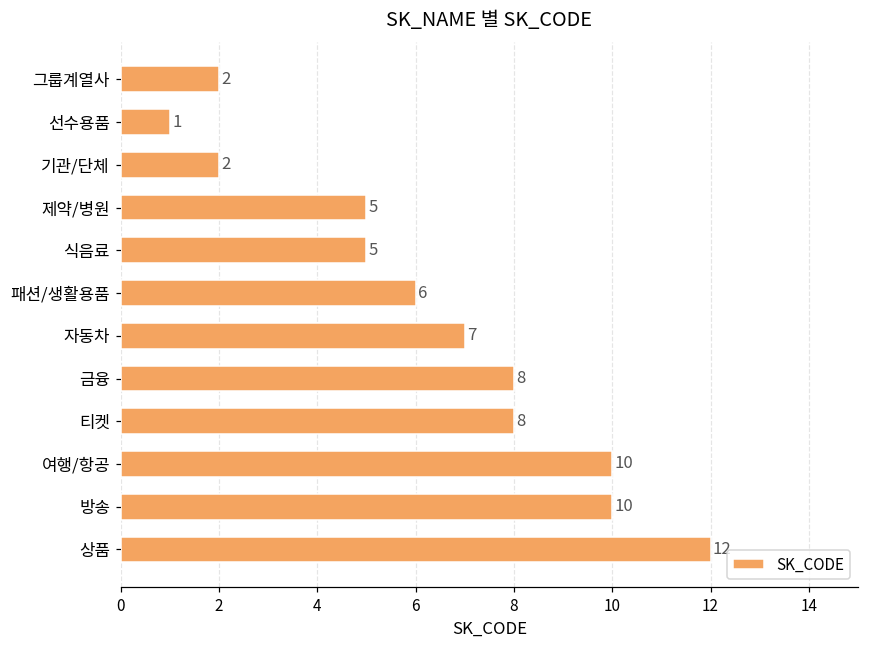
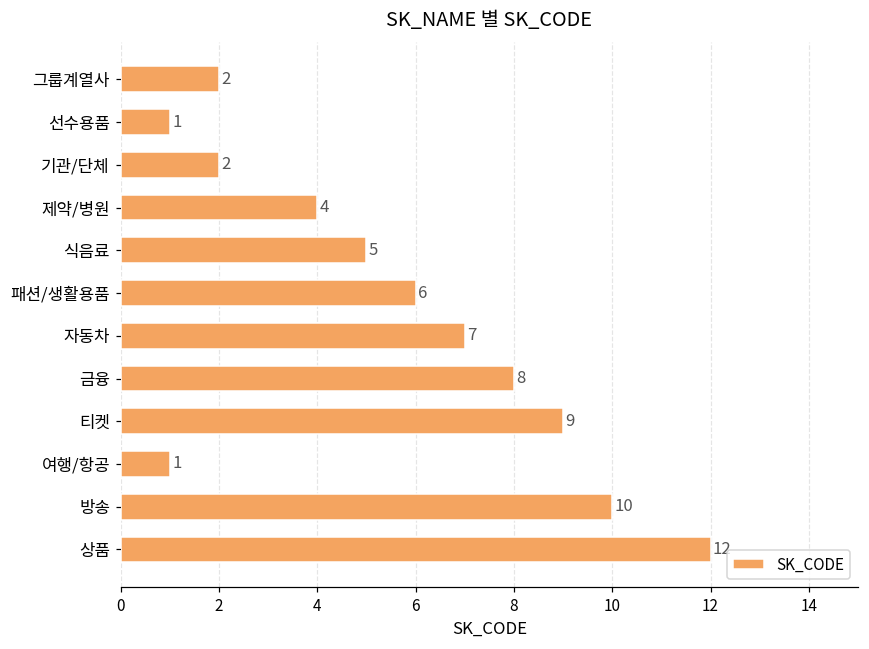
제약/병원: 5 -> 4
티켓: 8 -> 9
여행/항공: 10 -> 1
